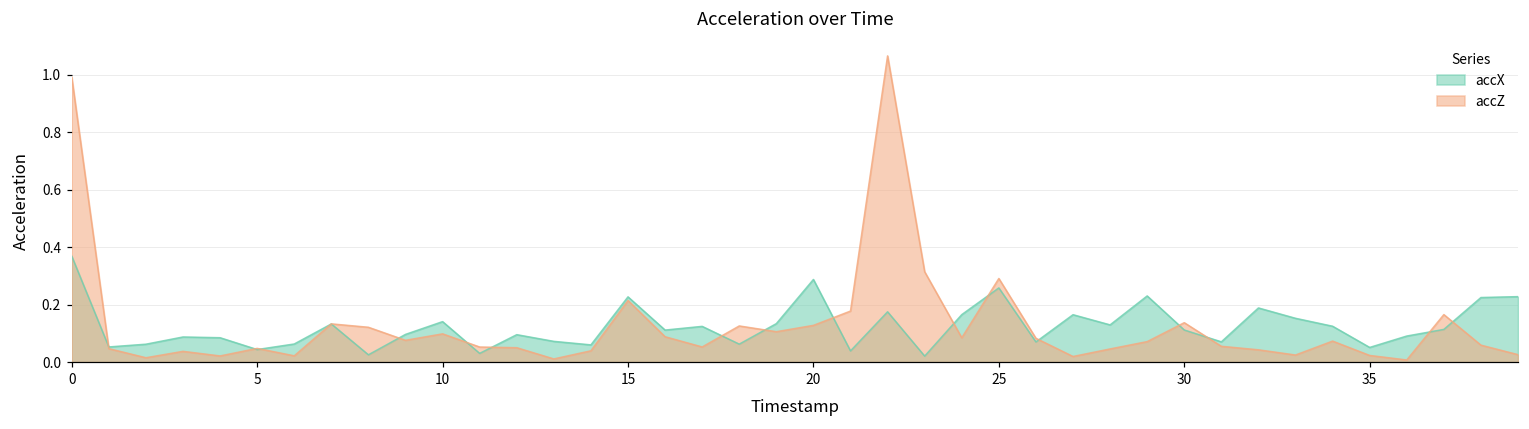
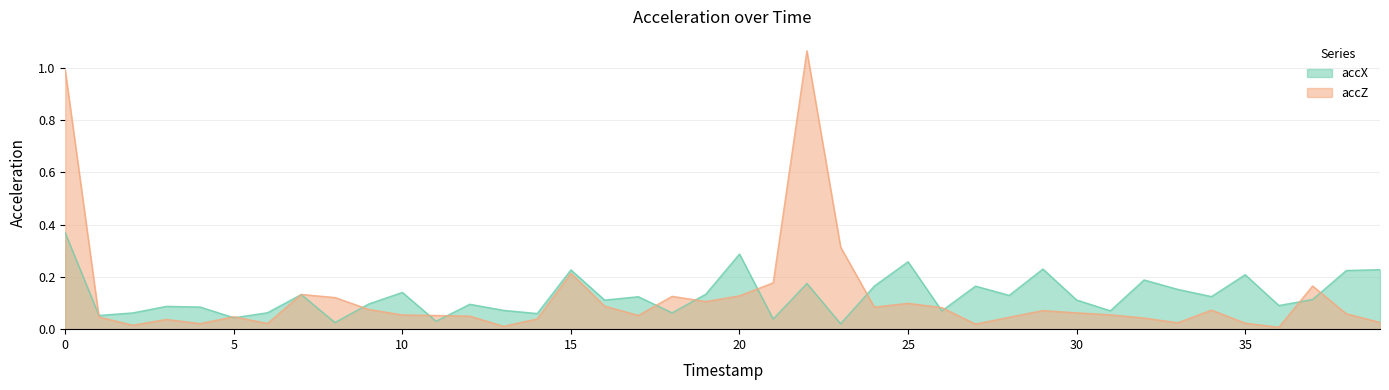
accZ, 10: 0.10 -> 0.05
accZ, 25: 0.29 -> 0.10
accZ, 30: 0.14 -> 0.06
accX, 35: 0.05 -> 0.21
